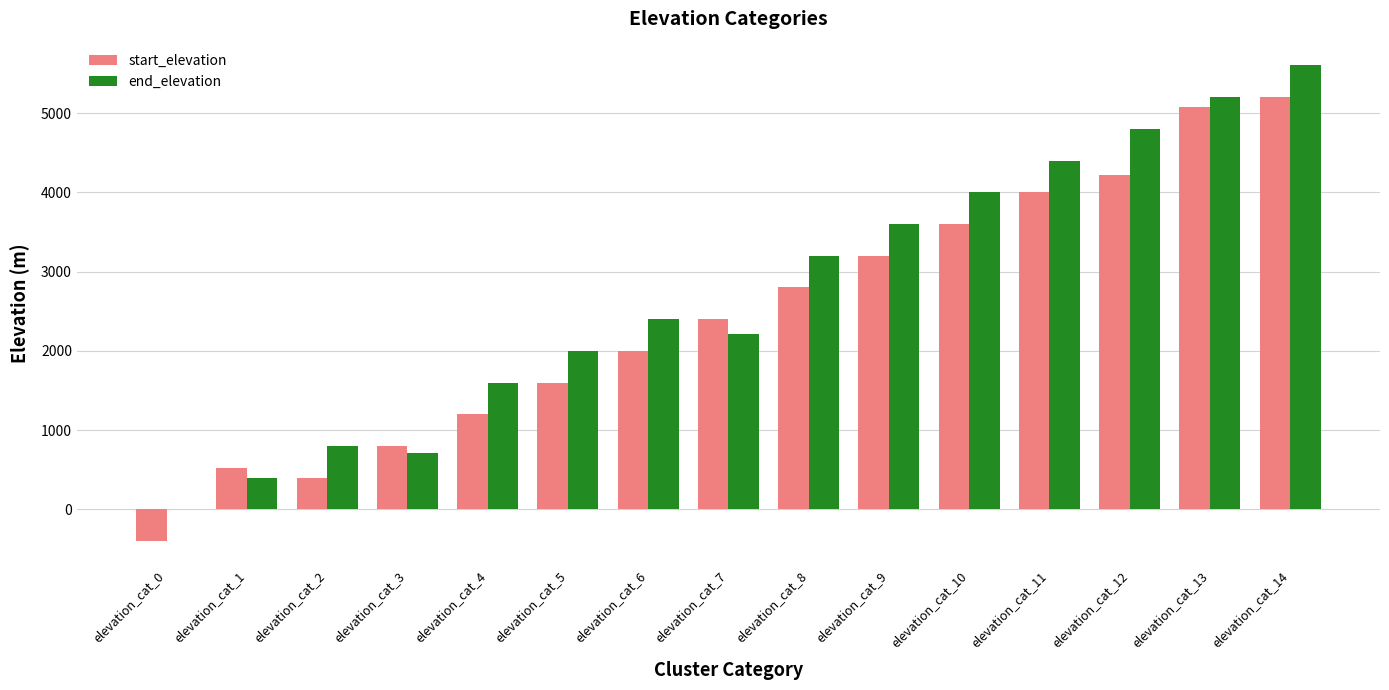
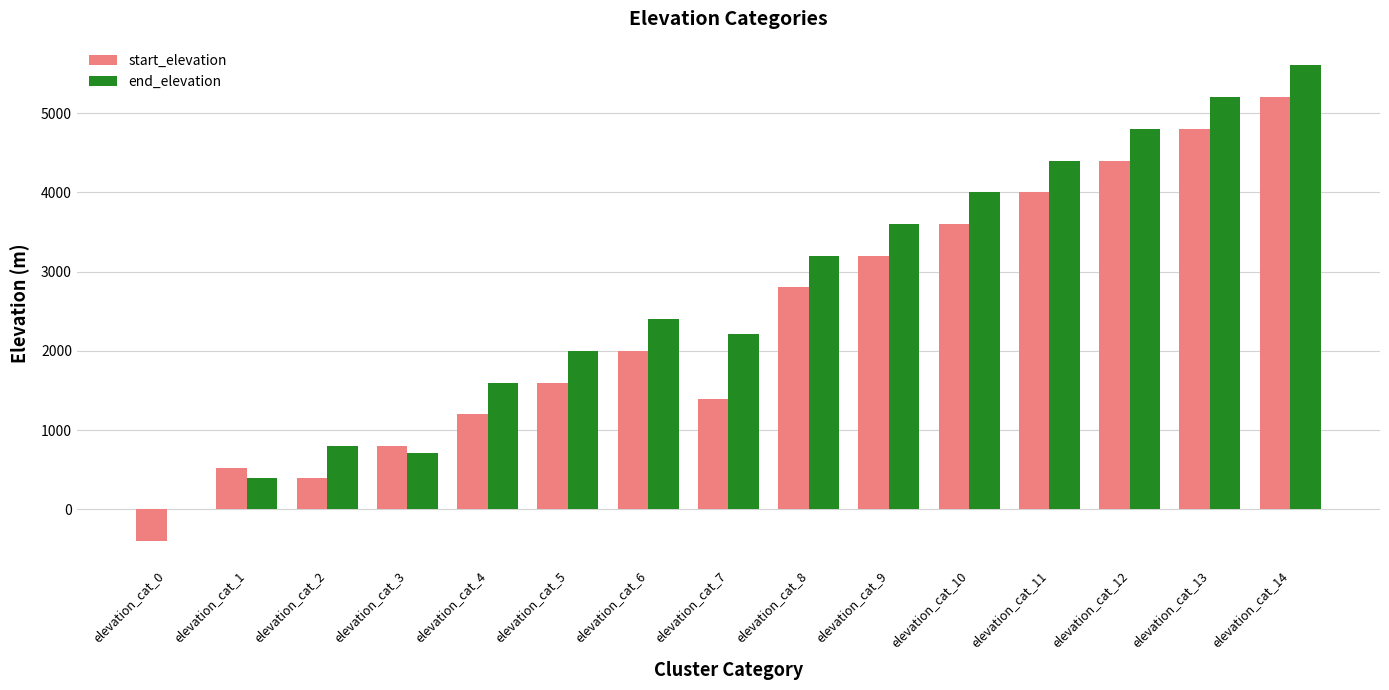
start_elevation, elevation_cat_7: 2400 -> 1400
start_elevation, elevation_cat_12: 4200 -> 4400
start_elevation, elevation_cat_13: 5100 -> 4800
